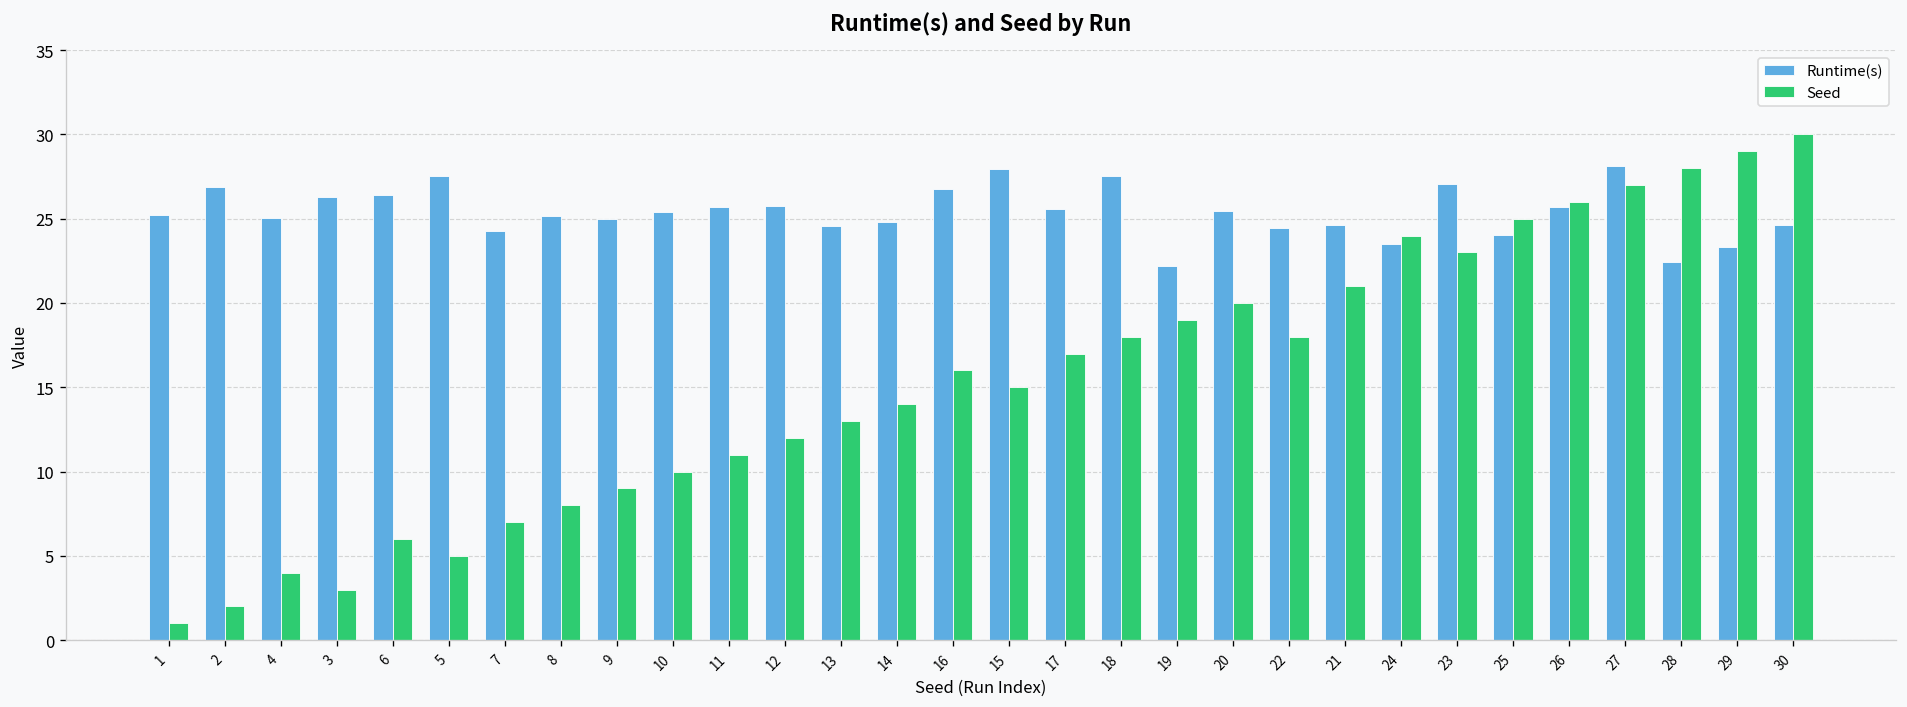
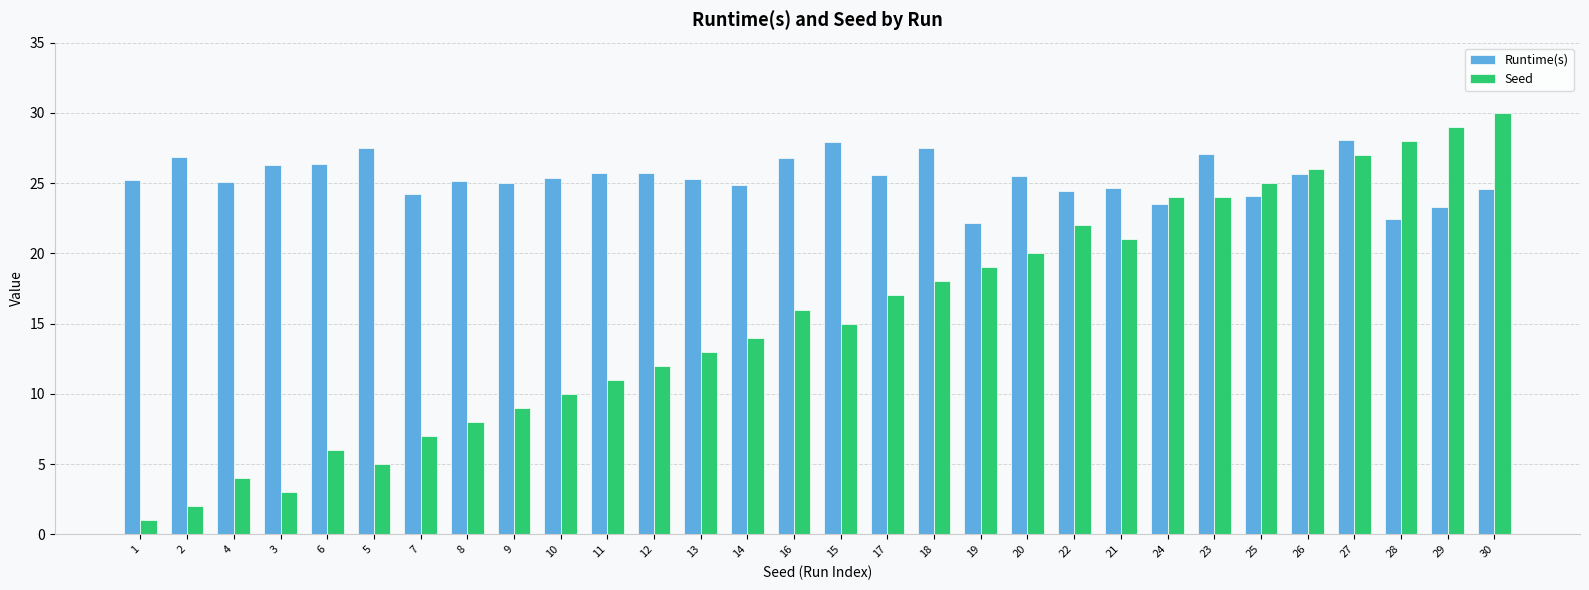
Runtime(s), 13: 24.6 -> 25.3
Seed, 22: 18 -> 22
Seed, 23: 23 -> 24
